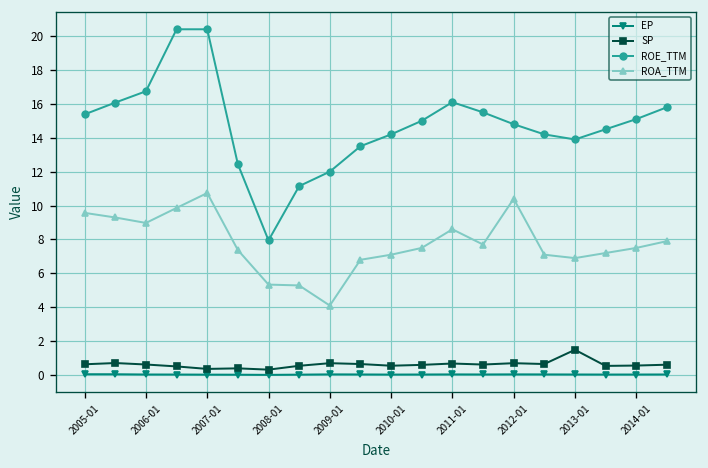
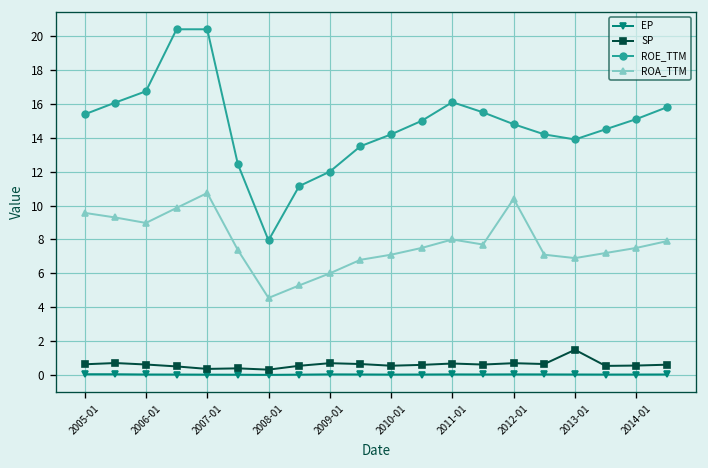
ROA_TTM, 2008-01: 5.3 -> 4.5
ROA_TTM, 2009-01: 4.1 -> 6.0
ROA_TTM, 2011-01: 8.6 -> 8.0
